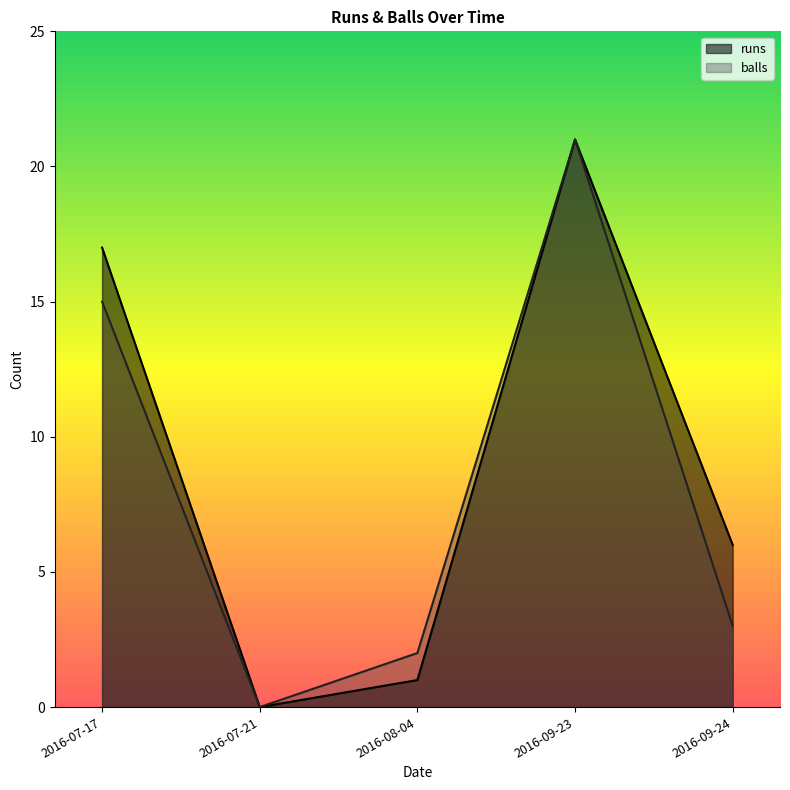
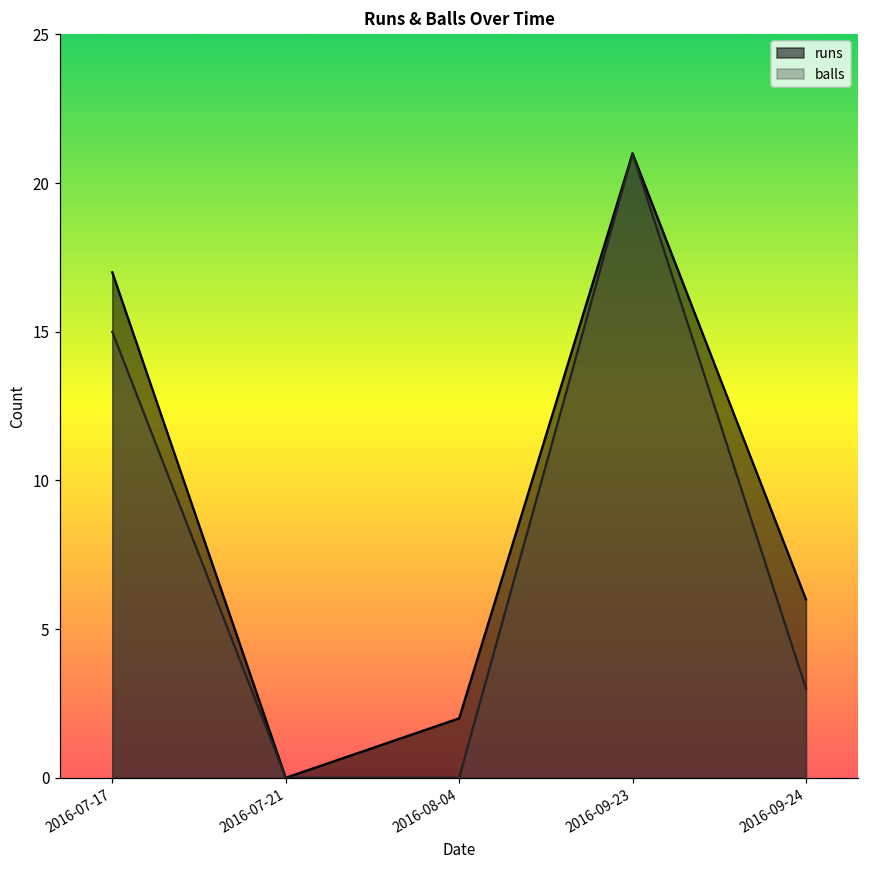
runs, 2016-08-04: 1 -> 2
balls, 2016-08-04: 2 -> 0
